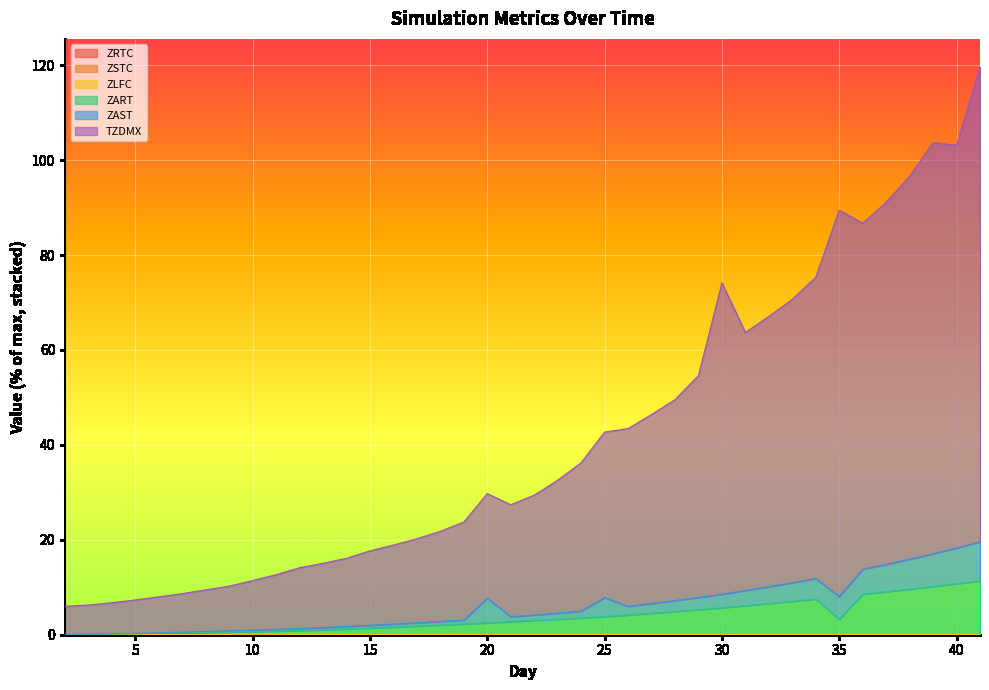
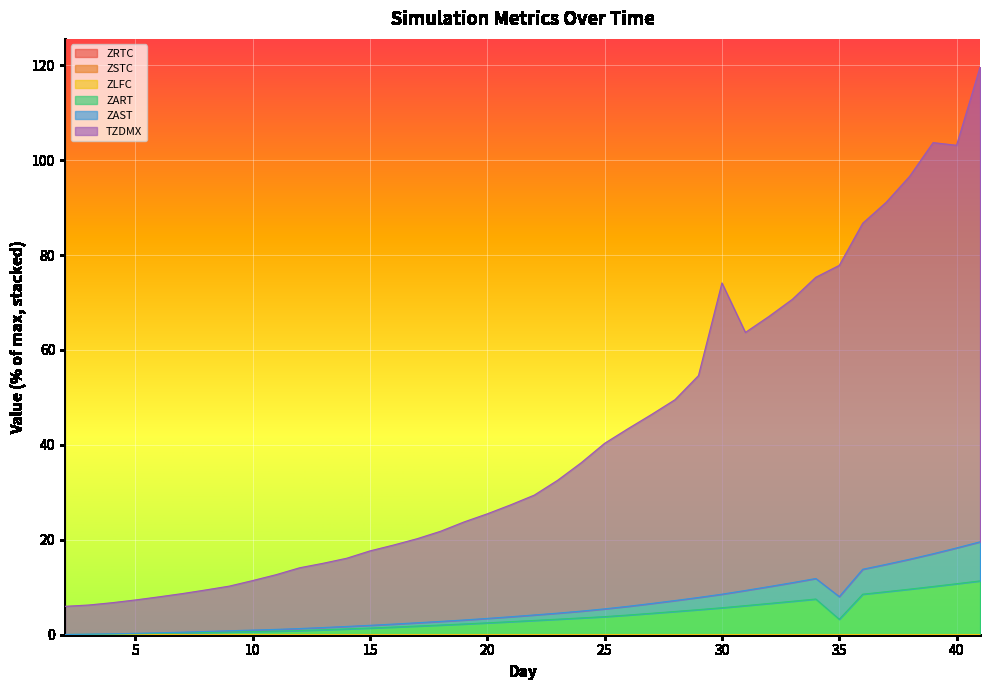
ZAST, 20: 5 -> 1
ZAST, 25: 4 -> 2
TZDMX, 35: 81 -> 70
